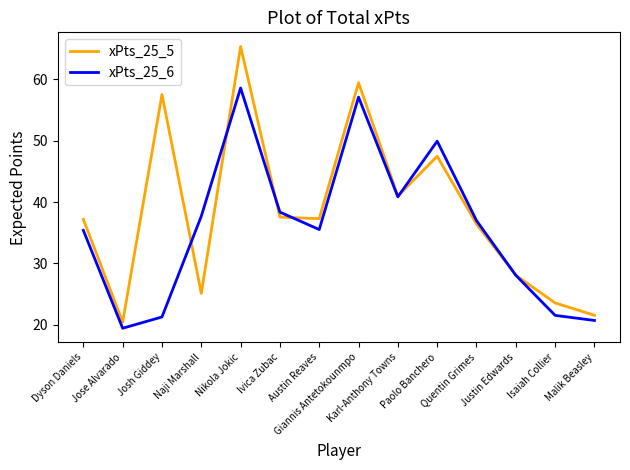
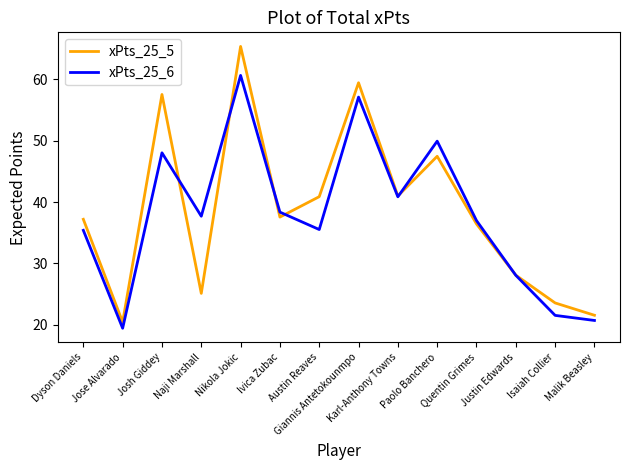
xPts_25_6, Josh Giddey: 21 -> 48
xPts_25_6, Nikola Jokic: 59 -> 61
xPts_25_5, Austin Reaves: 37 -> 41
